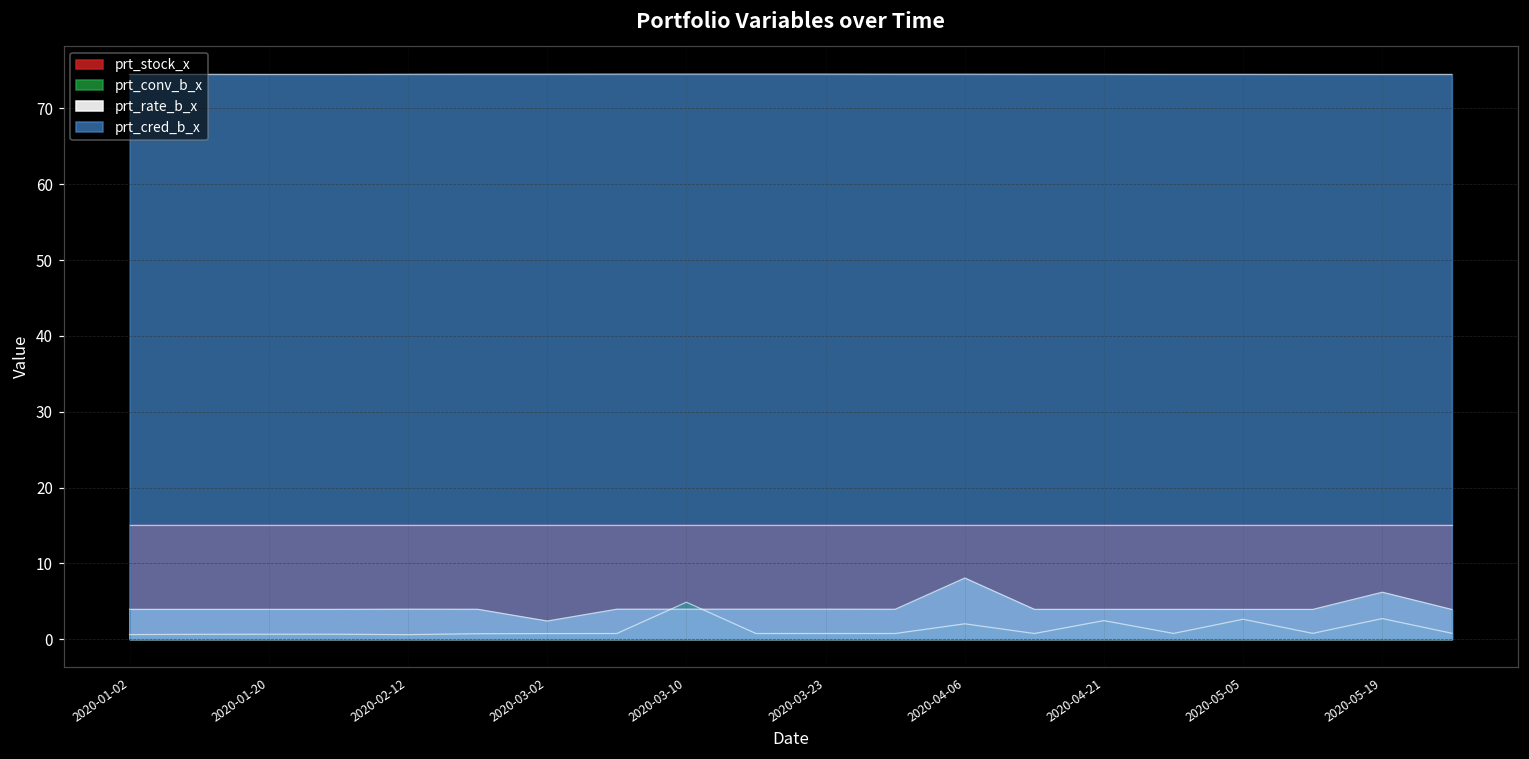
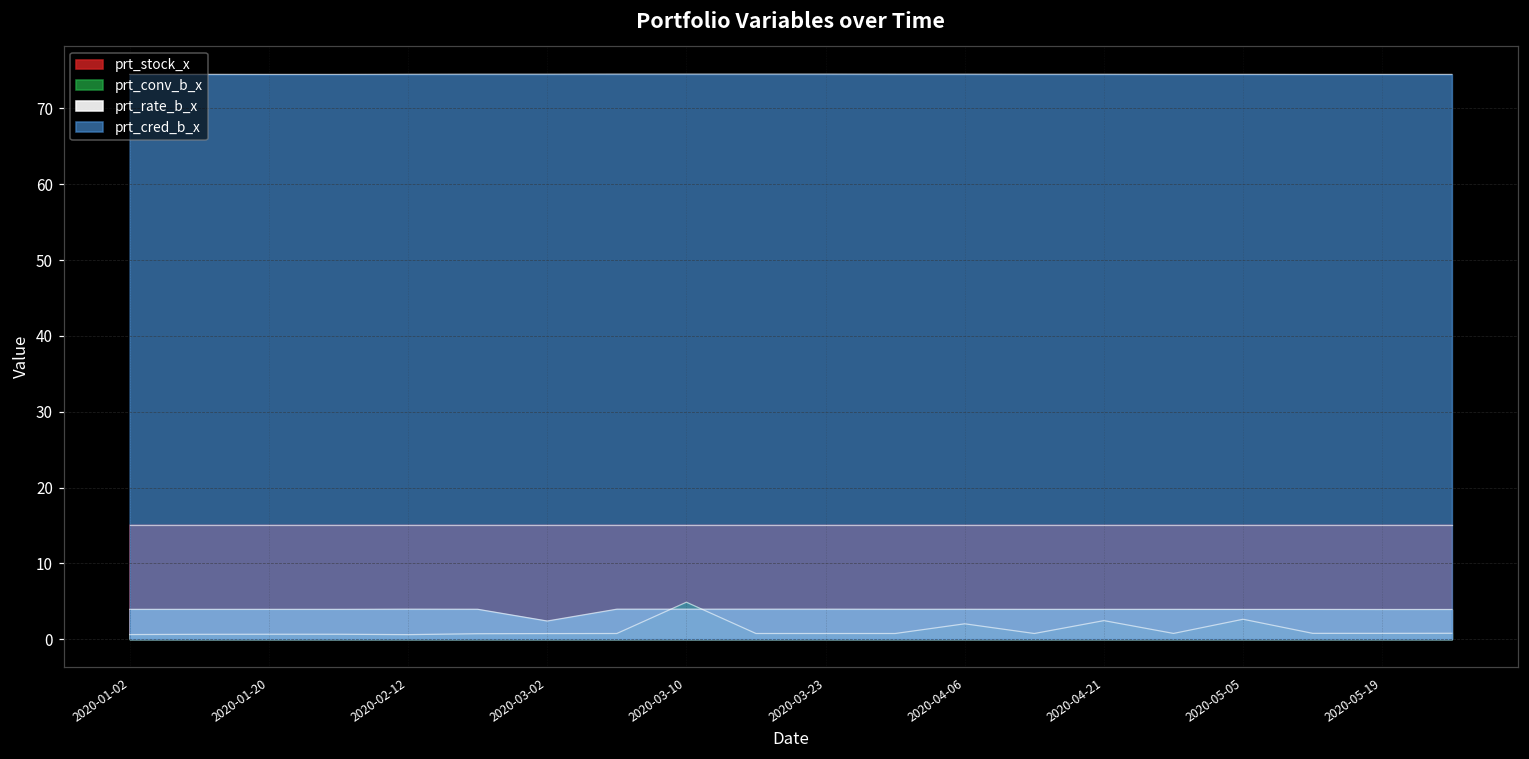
prt_rate_b_x, 2020-04-06: 8 -> 4
prt_conv_b_x, 2020-05-19: 3 -> 1
prt_rate_b_x, 2020-05-19: 6 -> 4
